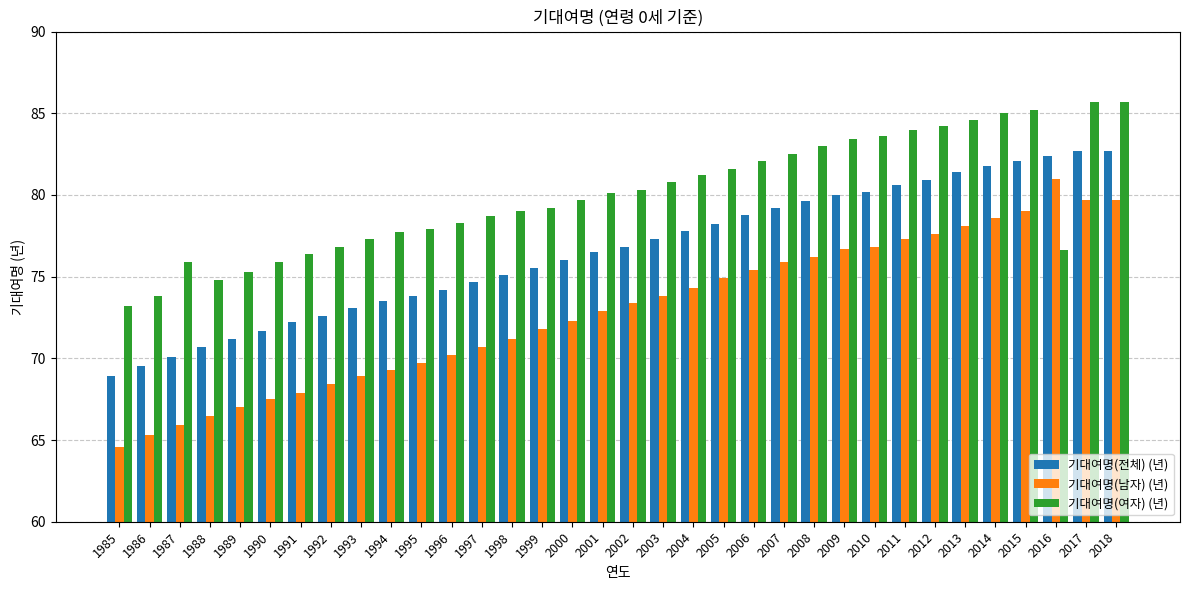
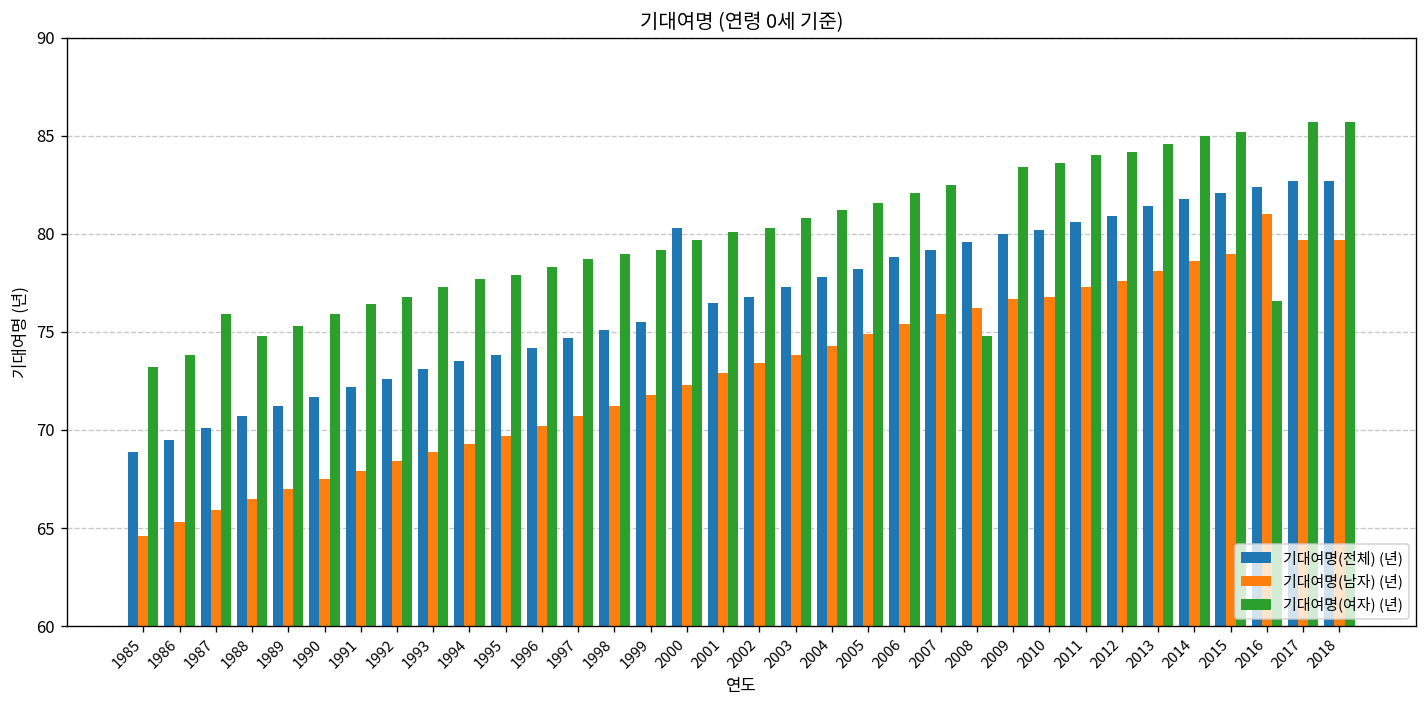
기대여명(전체) (년), 2000: 76.0 -> 80.3
기대여명(여자) (년), 2008: 83.0 -> 74.8
